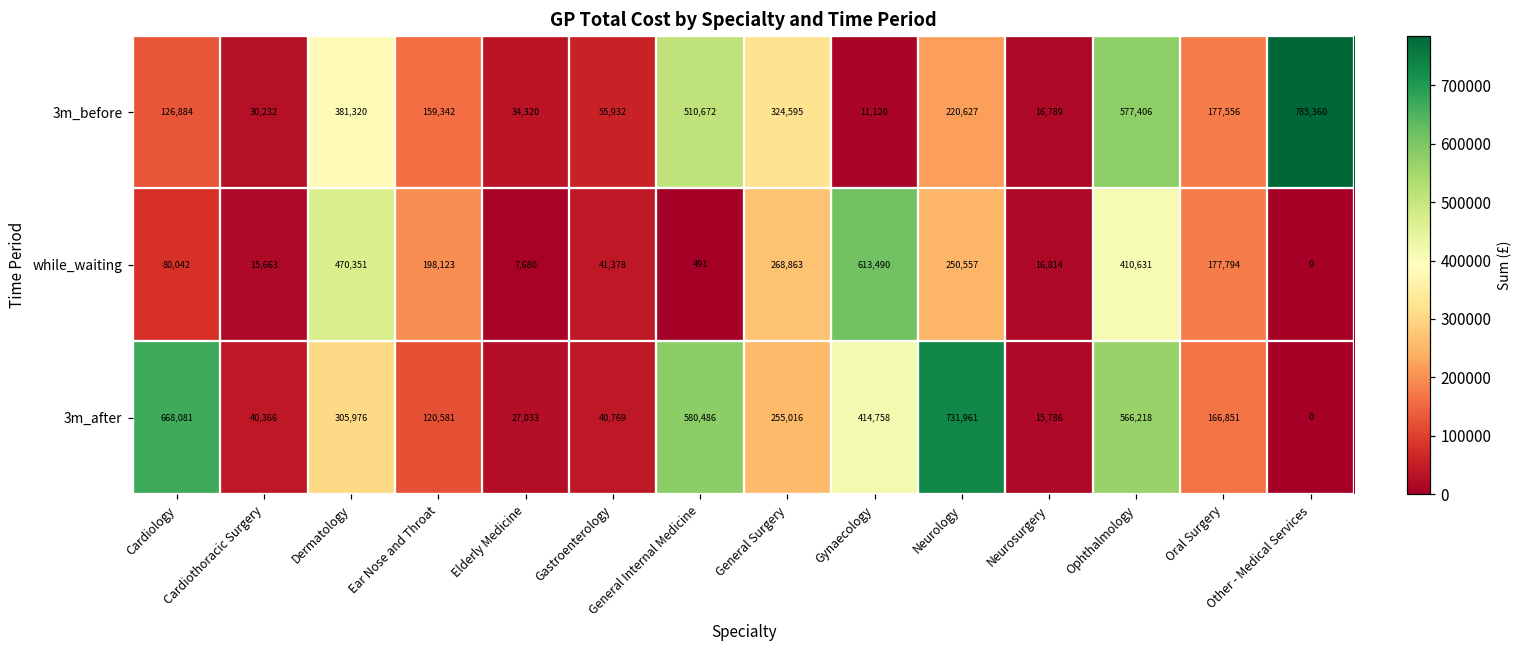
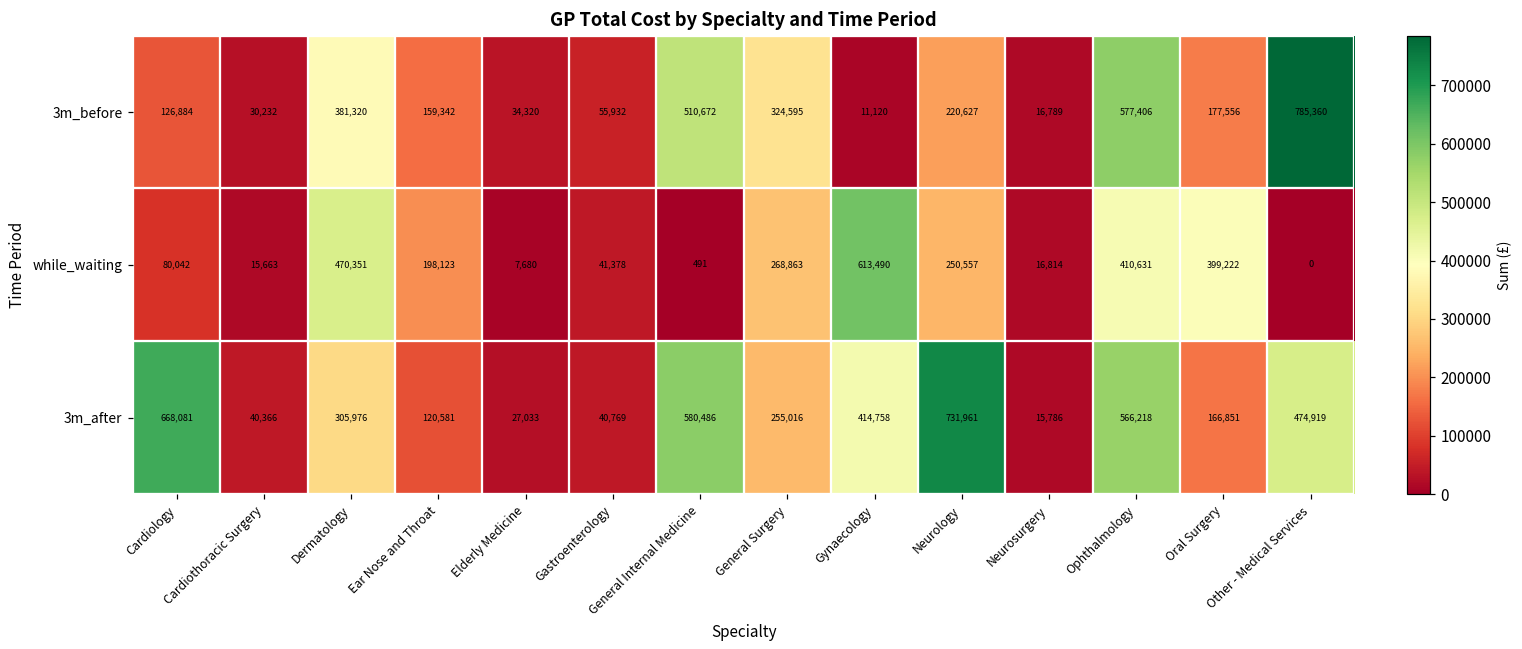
while_waiting, Oral Surgery: 177,794 -> 399,222
3m_after, Other - Medical Services: 0 -> 474,919
